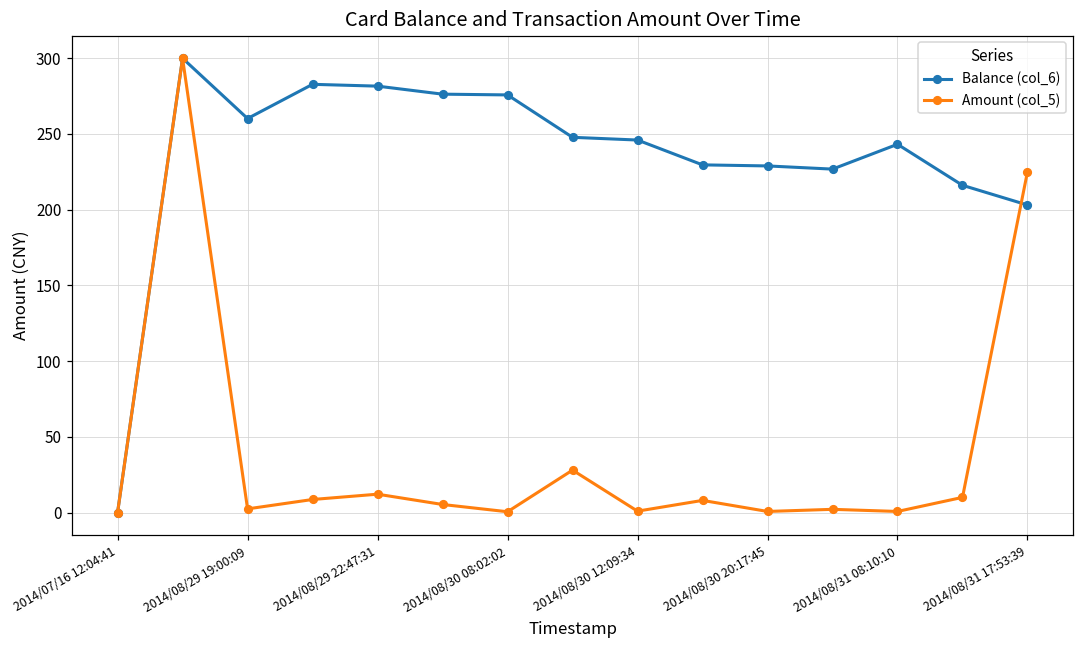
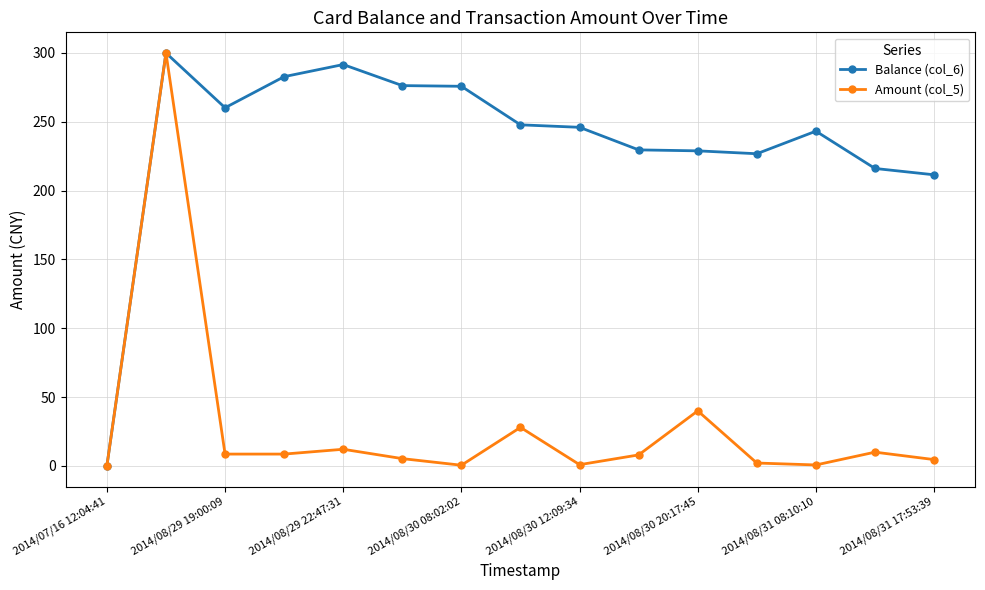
Amount (col_5), 2014/08/29 19:00:09: 2 -> 9
Balance (col_6), 2014/08/29 22:47:31: 282 -> 292
Amount (col_5), 2014/08/30 20:17:45: 1 -> 40
Balance (col_6), 2014/08/31 17:53:39: 203 -> 212
Amount (col_5), 2014/08/31 17:53:39: 225 -> 5
